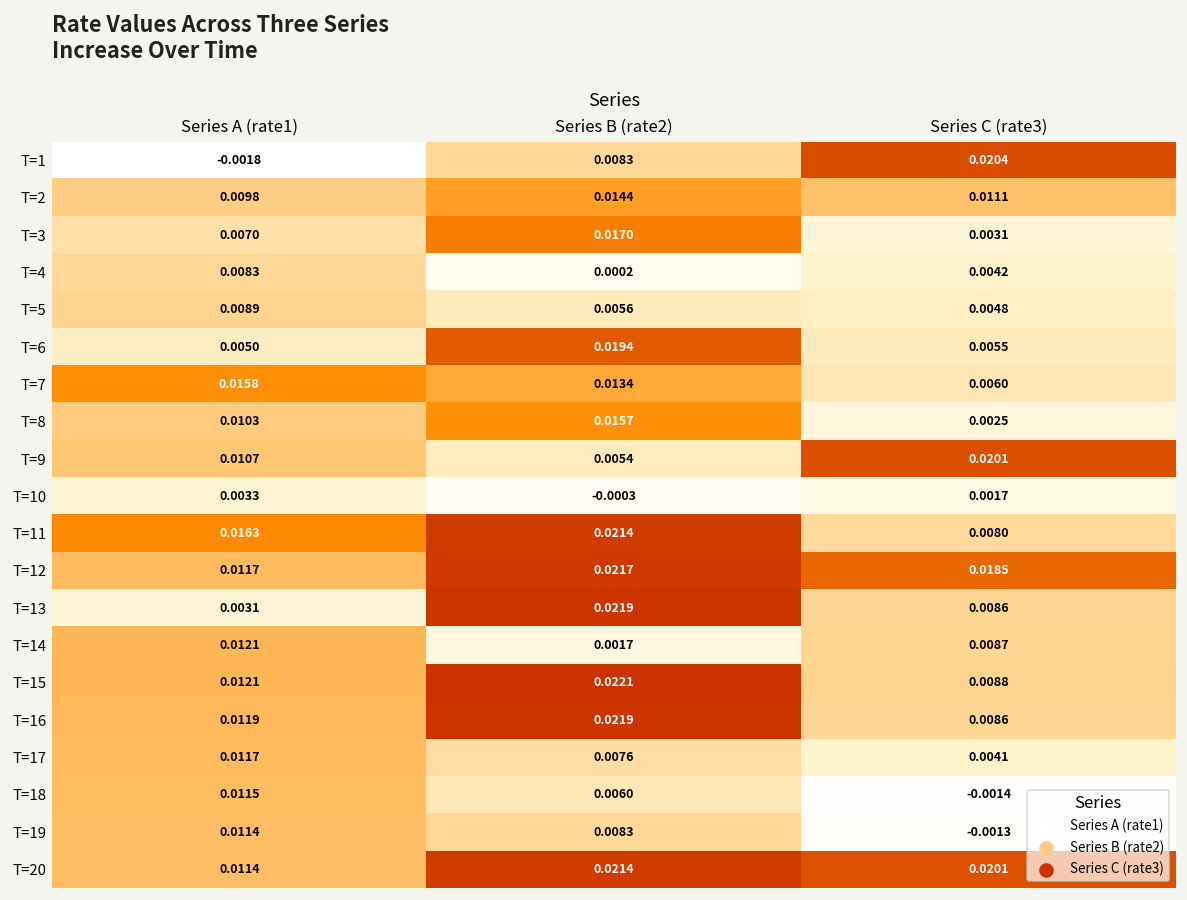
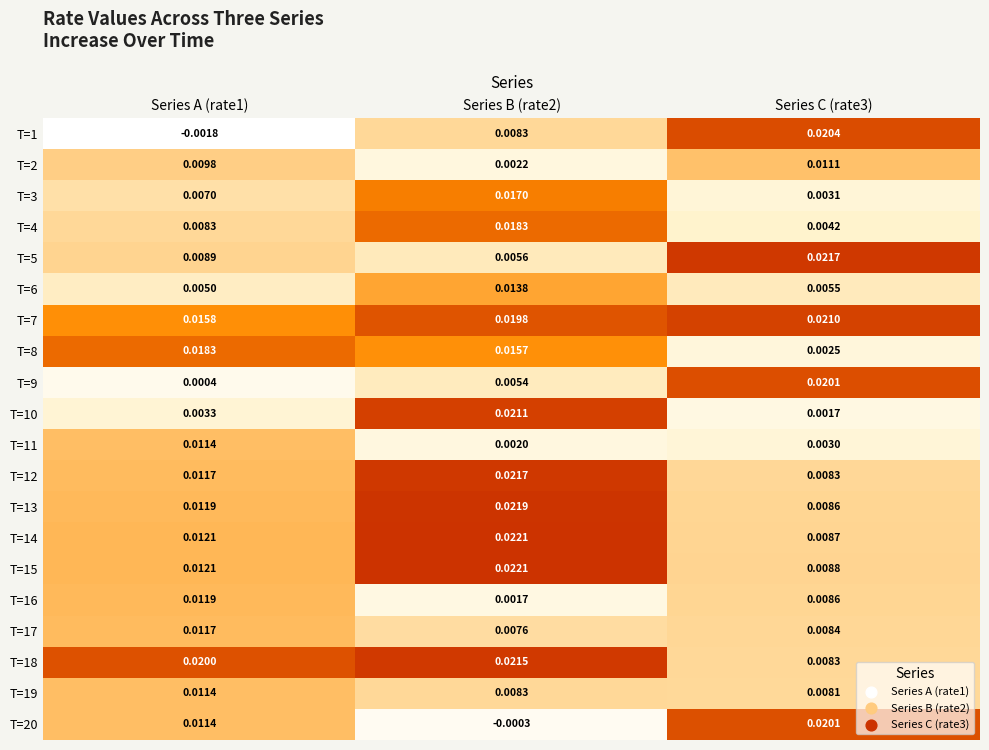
T=2, Series B (rate2): 0.0144 -> 0.0022
T=4, Series B (rate2): 0.0002 -> 0.0183
T=5, Series C (rate3): 0.0048 -> 0.0217
T=6, Series B (rate2): 0.0194 -> 0.0138
T=7, Series B (rate2): 0.0134 -> 0.0198
T=7, Series C (rate3): 0.0060 -> 0.0210
T=8, Series A (rate1): 0.0103 -> 0.0183
T=9, Series A (rate1): 0.0107 -> 0.0004
T=10, Series B (rate2): -0.0003 -> 0.0211
T=11, Series A (rate1): 0.0163 -> 0.0114
T=11, Series B (rate2): 0.0214 -> 0.0020
T=11, Series C (rate3): 0.0080 -> 0.0030
T=12, Series C (rate3): 0.0185 -> 0.0083
T=13, Series A (rate1): 0.0031 -> 0.0119
T=14, Series B (rate2): 0.0017 -> 0.0221
T=16, Series B (rate2): 0.0219 -> 0.0017
T=17, Series C (rate3): 0.0041 -> 0.0084
T=18, Series A (rate1): 0.0115 -> 0.0200
T=18, Series B (rate2): 0.0060 -> 0.0215
T=18, Series C (rate3): -0.0014 -> 0.0083
T=19, Series C (rate3): -0.0013 -> 0.0081
T=20, Series B (rate2): 0.0214 -> -0.0003
